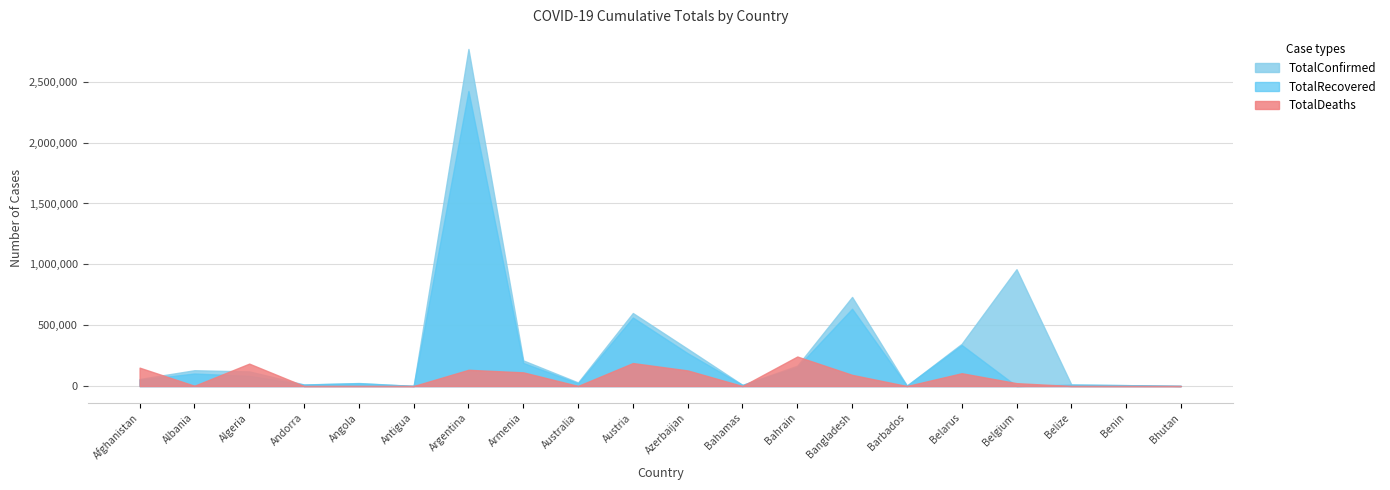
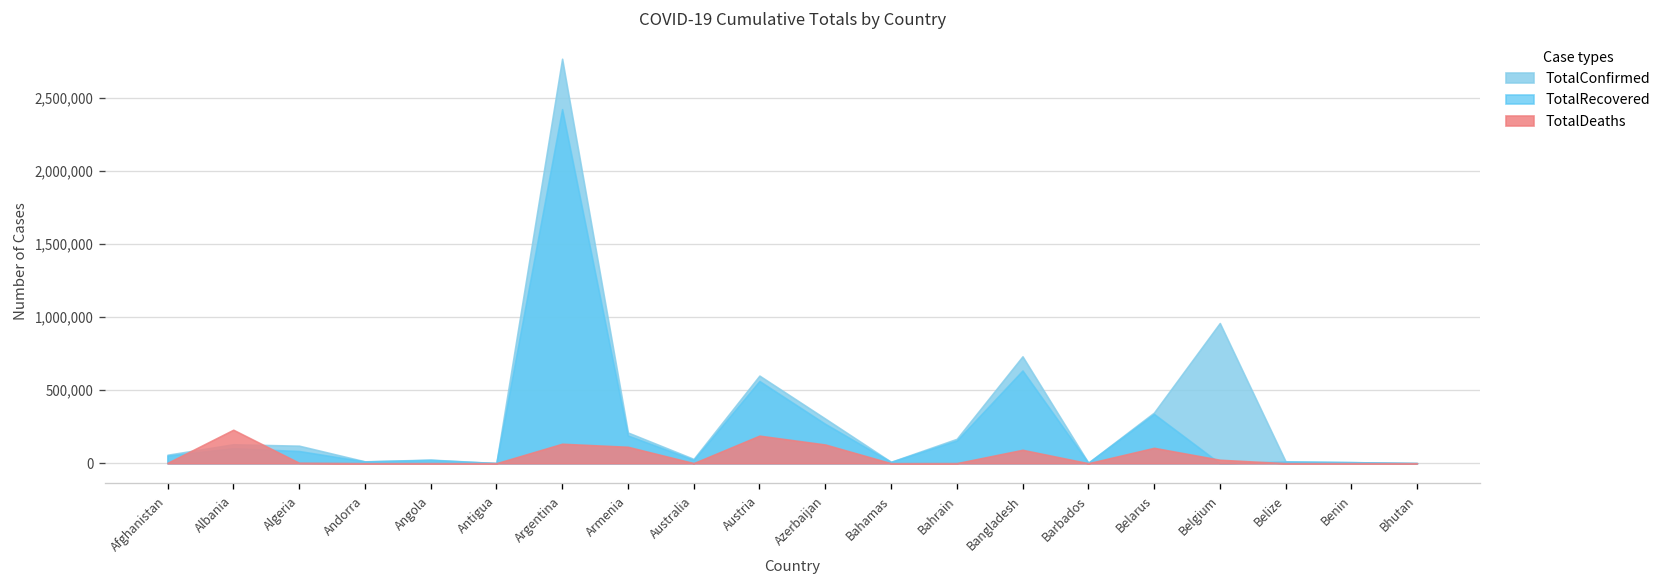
TotalDeaths, Afghanistan: 150,000 -> 0
TotalDeaths, Albania: 0 -> 230,000
TotalDeaths, Algeria: 180,000 -> 0
TotalDeaths, Bahrain: 240,000 -> 0
